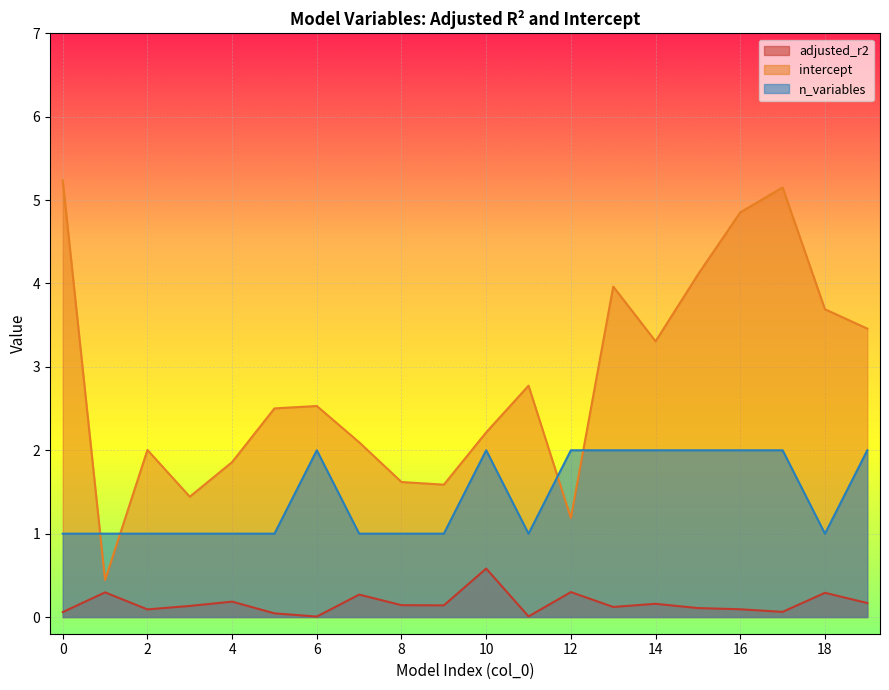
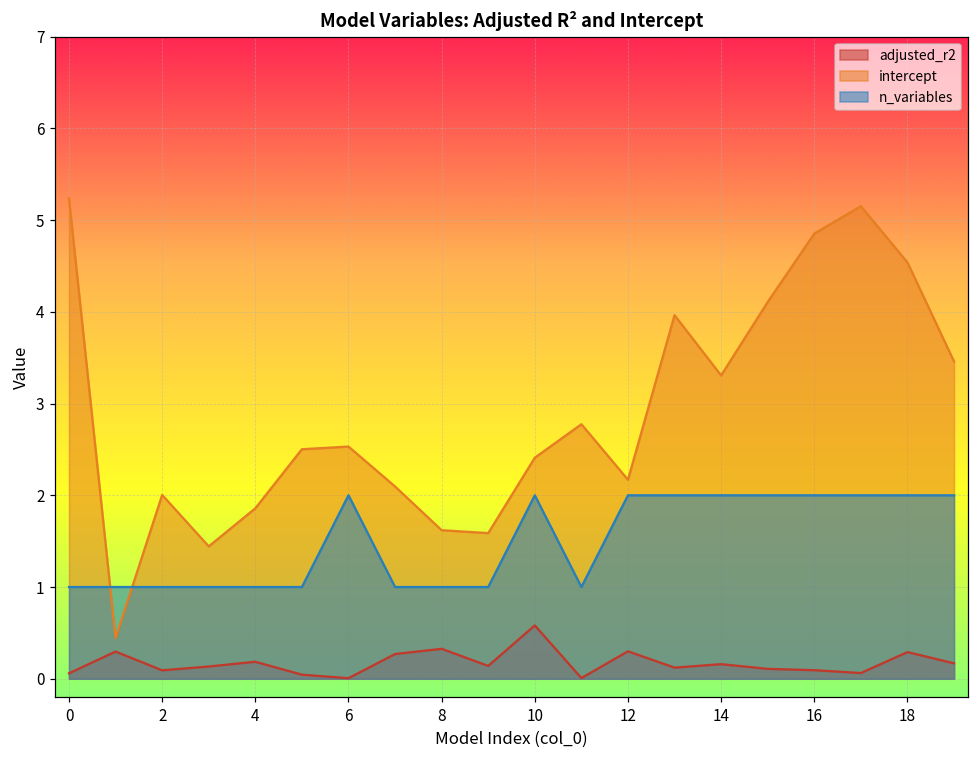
adjusted_r2, 8: 0.1 -> 0.3
intercept, 10: 2.2 -> 2.4
intercept, 12: 1.2 -> 2.2
intercept, 18: 3.7 -> 4.5
n_variables, 18: 1 -> 2
